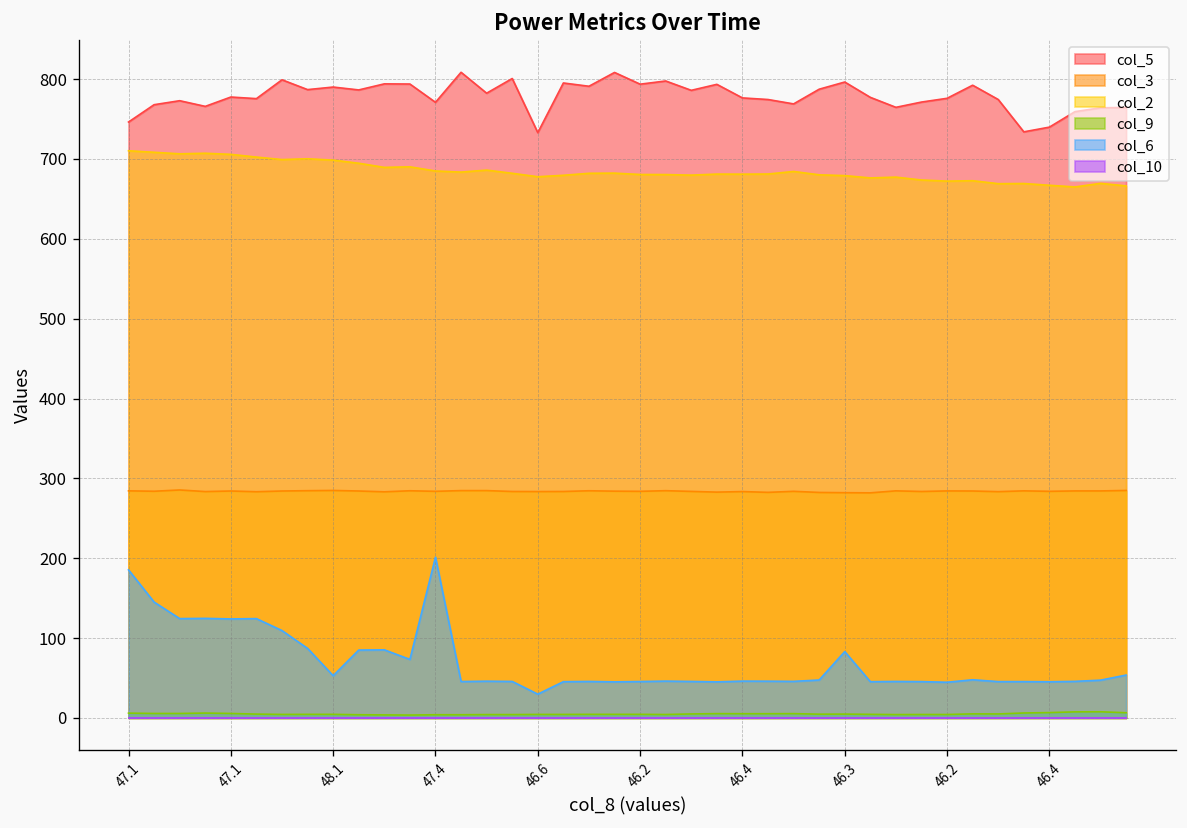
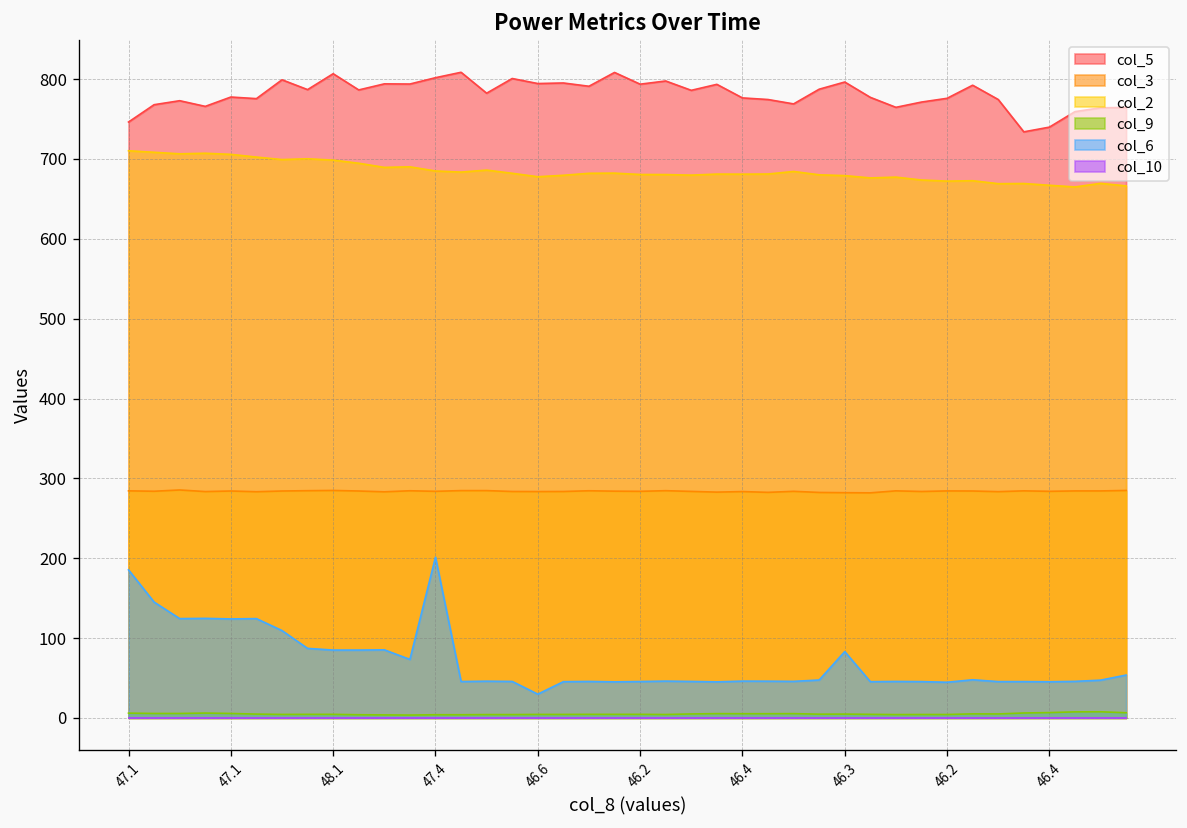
col_5, 48.1: 790 -> 810
col_6, 48.1: 50 -> 90
col_5, 47.4: 770 -> 800
col_5, 46.6: 730 -> 790
